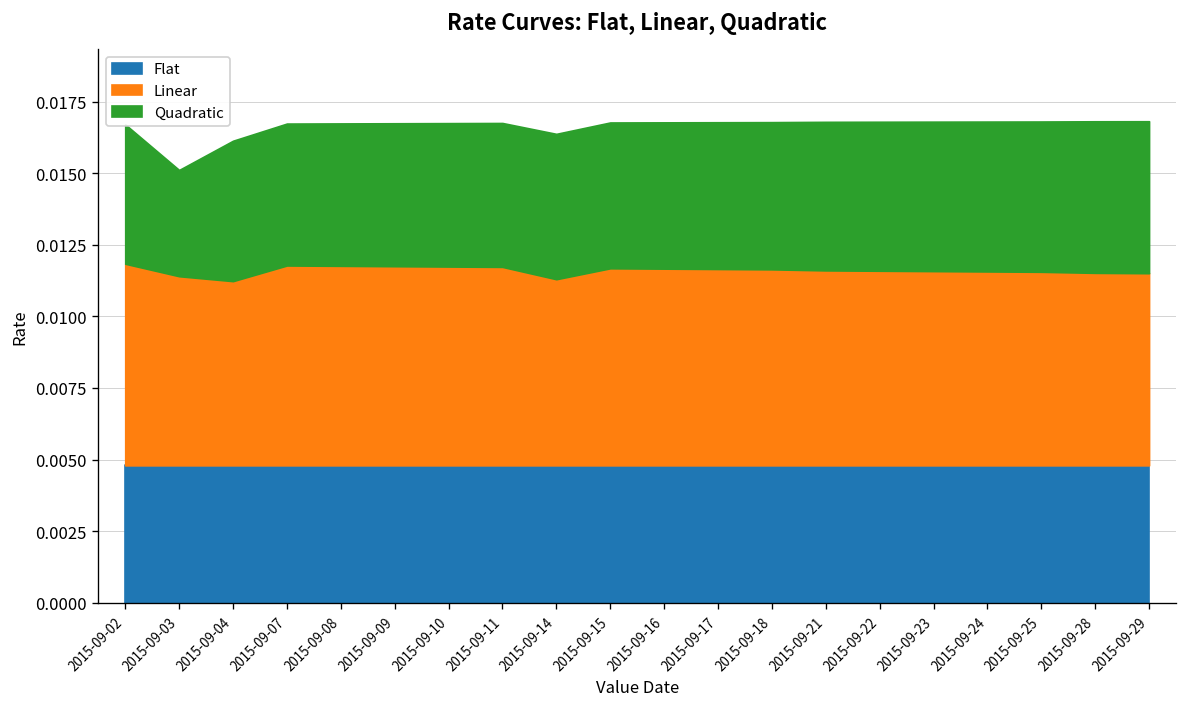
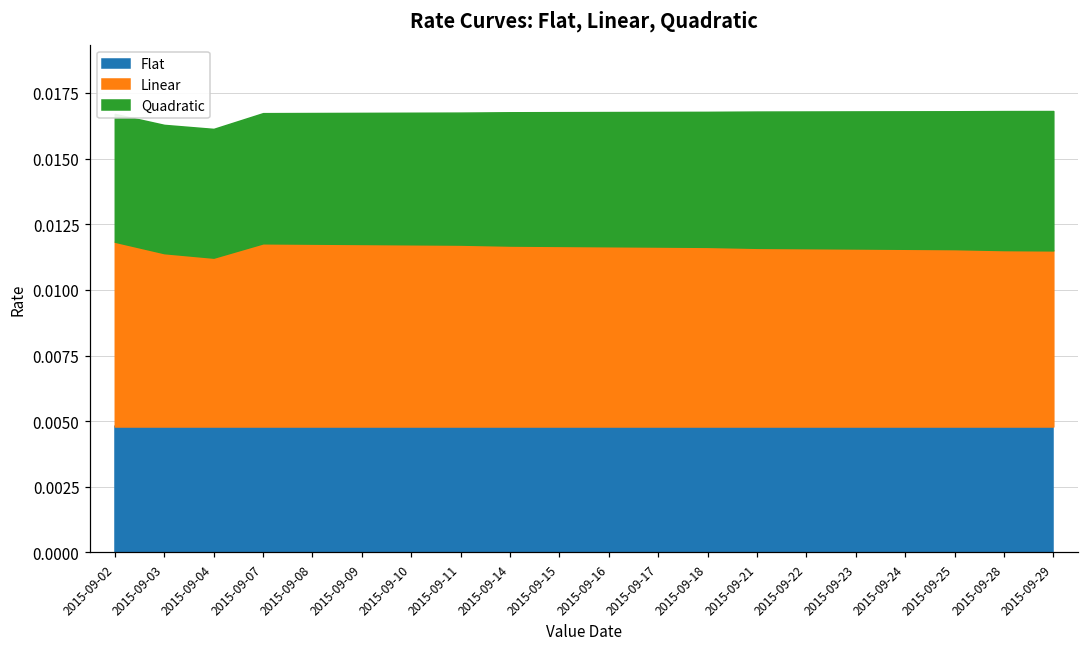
Quadratic, 2015-09-03: 0.0037 -> 0.0049
Linear, 2015-09-14: 0.0065 -> 0.0069
